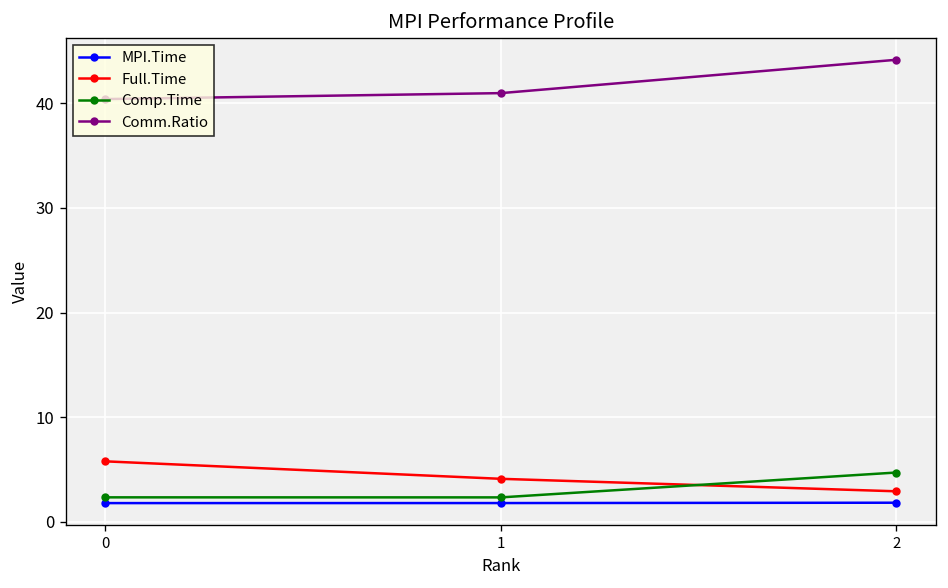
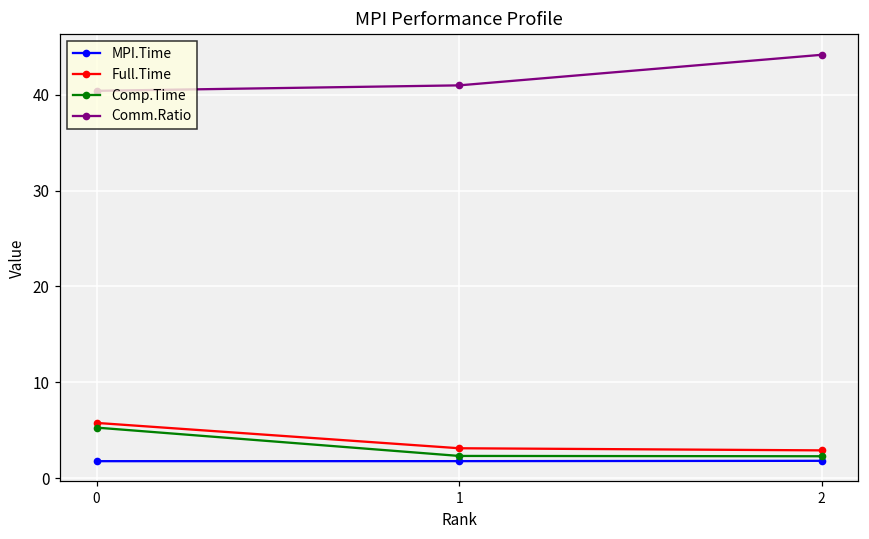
Comp.Time, 0: 2 -> 5
Full.Time, 1: 4 -> 3
Comp.Time, 2: 5 -> 2
